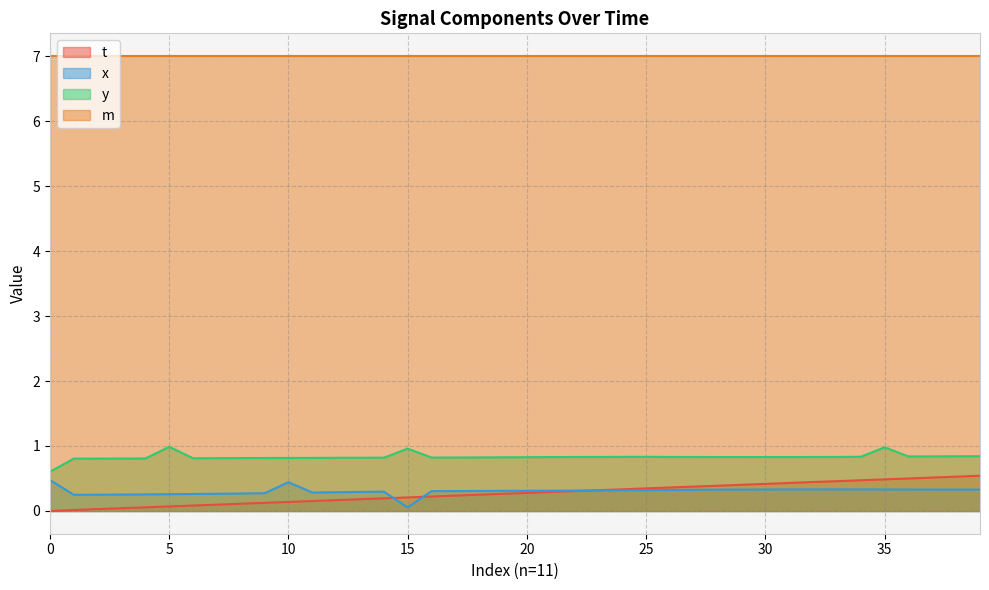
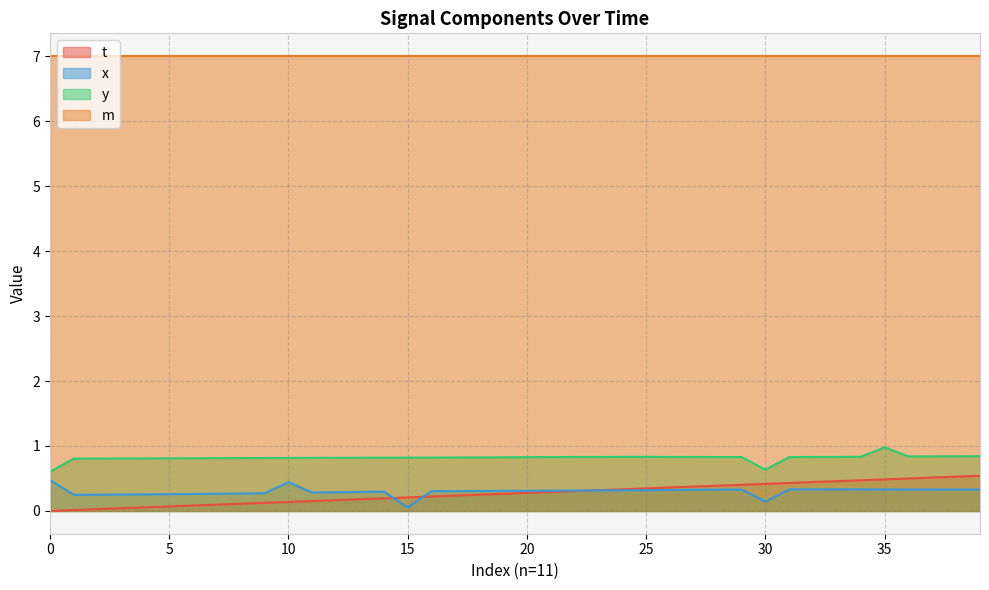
y, 5: 1.0 -> 0.8
y, 15: 1.0 -> 0.8
x, 30: 0.3 -> 0.1
y, 30: 0.8 -> 0.6
